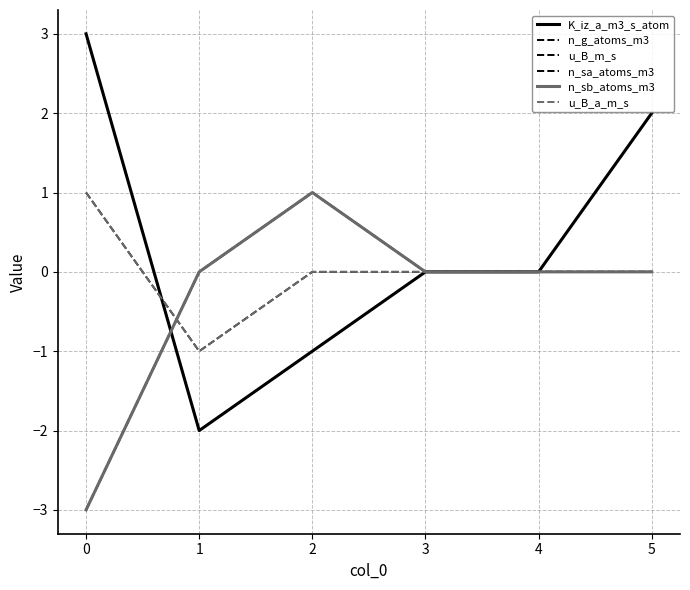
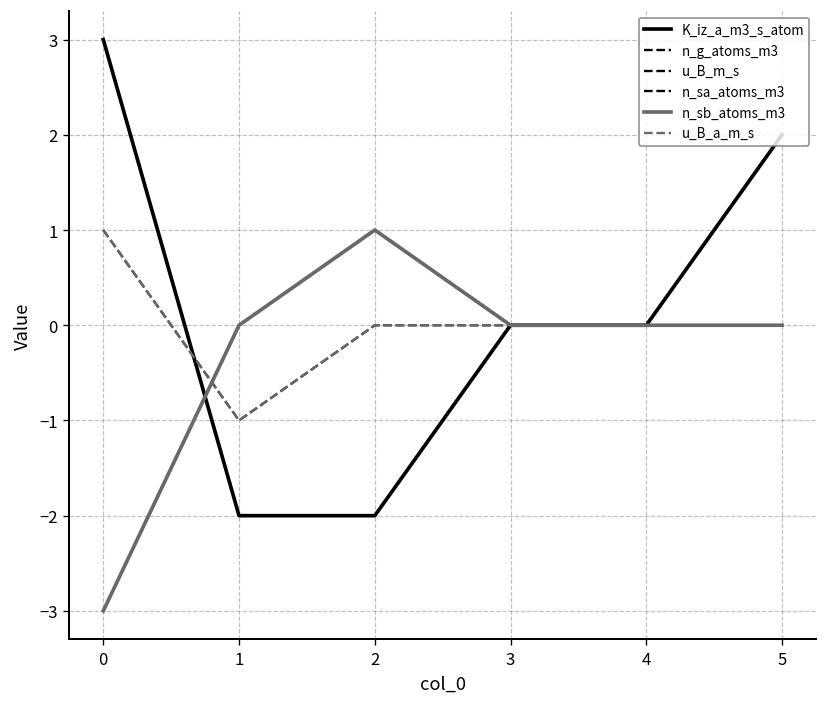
K_iz_a_m3_s_atom, 2: -1 -> -2
